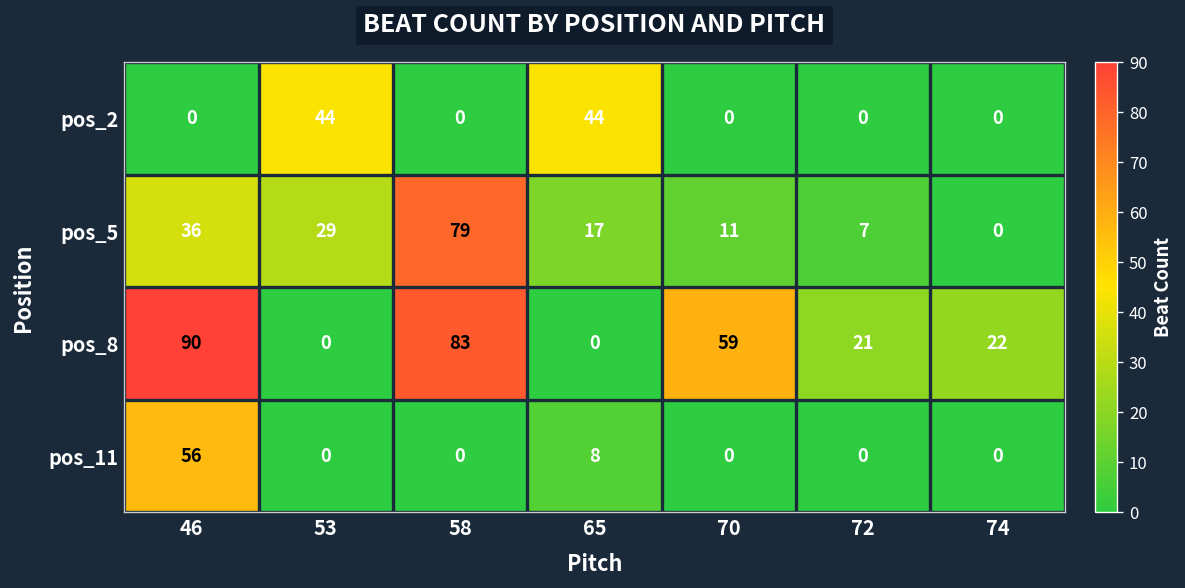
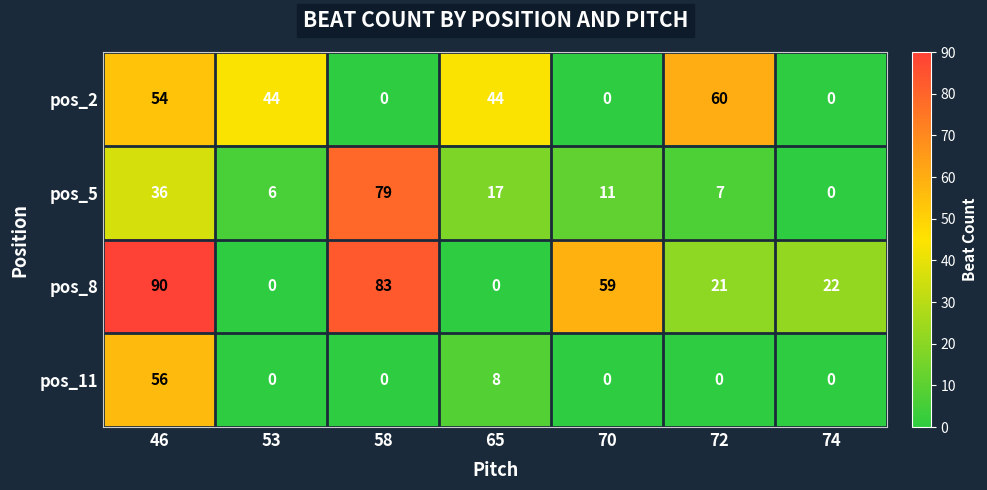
pos_2, 46: 0 -> 54
pos_2, 72: 0 -> 60
pos_5, 53: 29 -> 6
